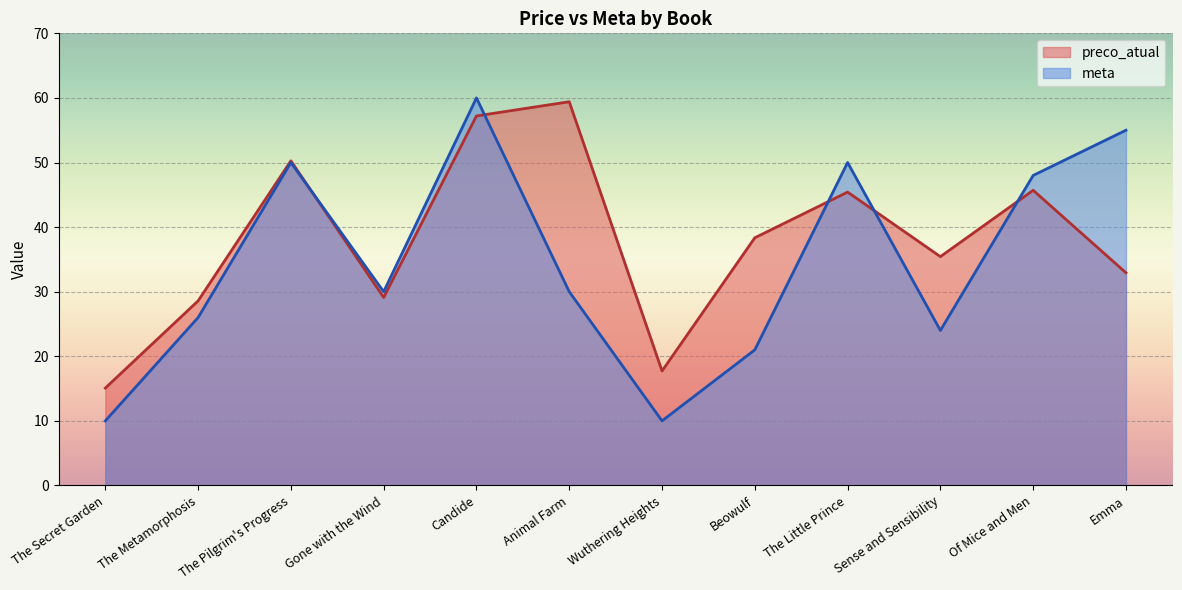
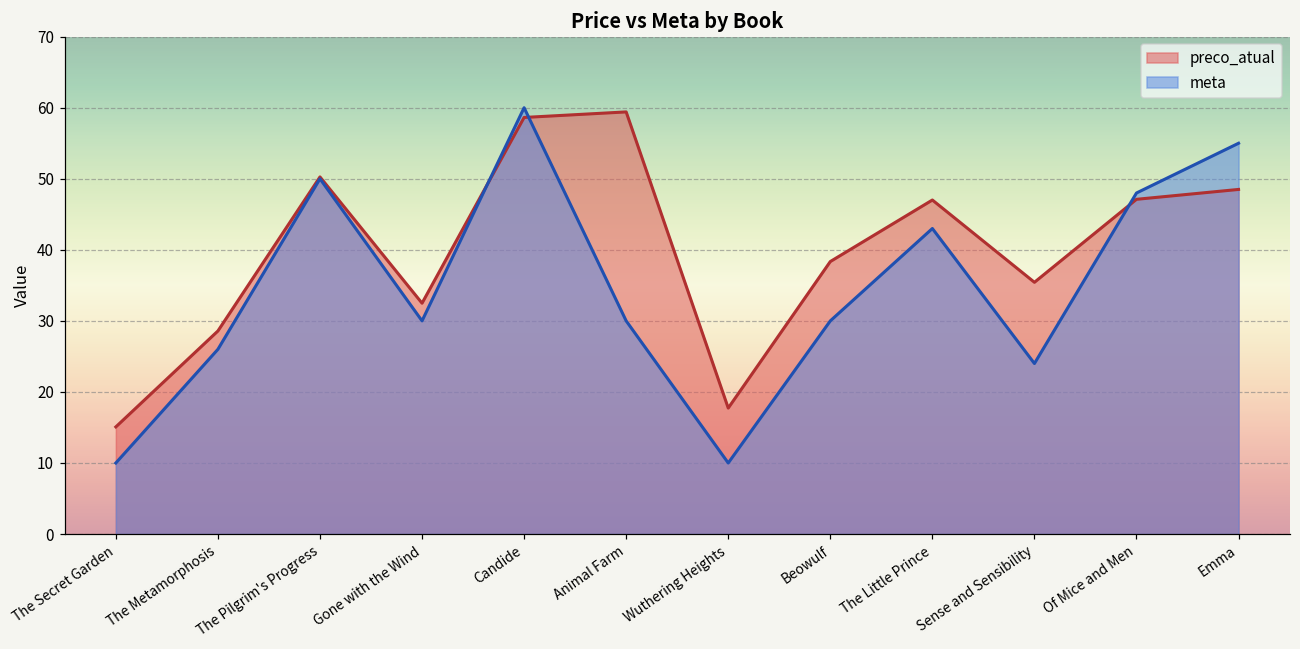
preco_atual, Gone with the Wind: 29 -> 32
preco_atual, Candide: 57 -> 59
meta, Beowulf: 21 -> 30
preco_atual, The Little Prince: 45 -> 47
meta, The Little Prince: 50 -> 43
preco_atual, Of Mice and Men: 46 -> 47
preco_atual, Emma: 33 -> 49
